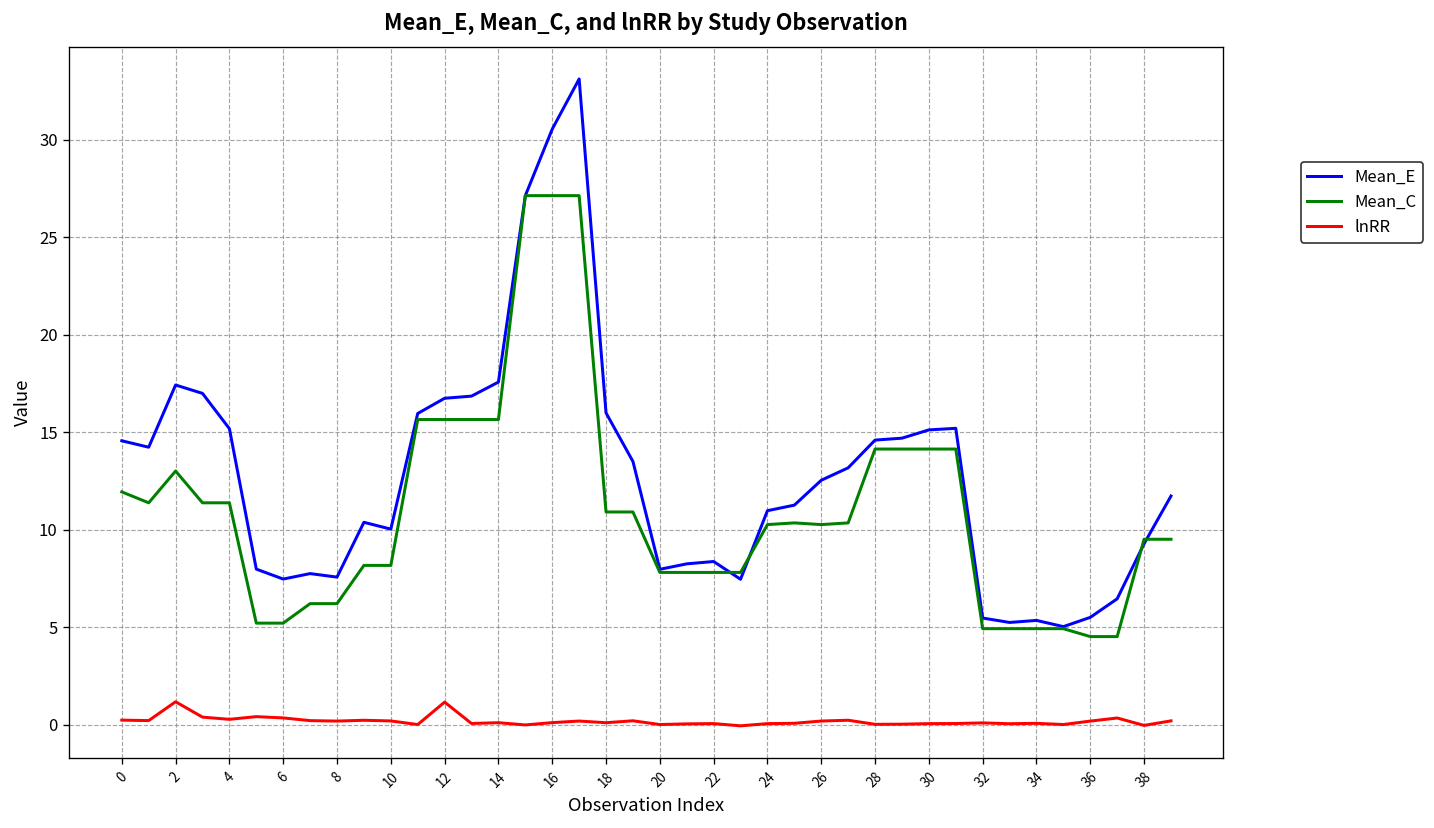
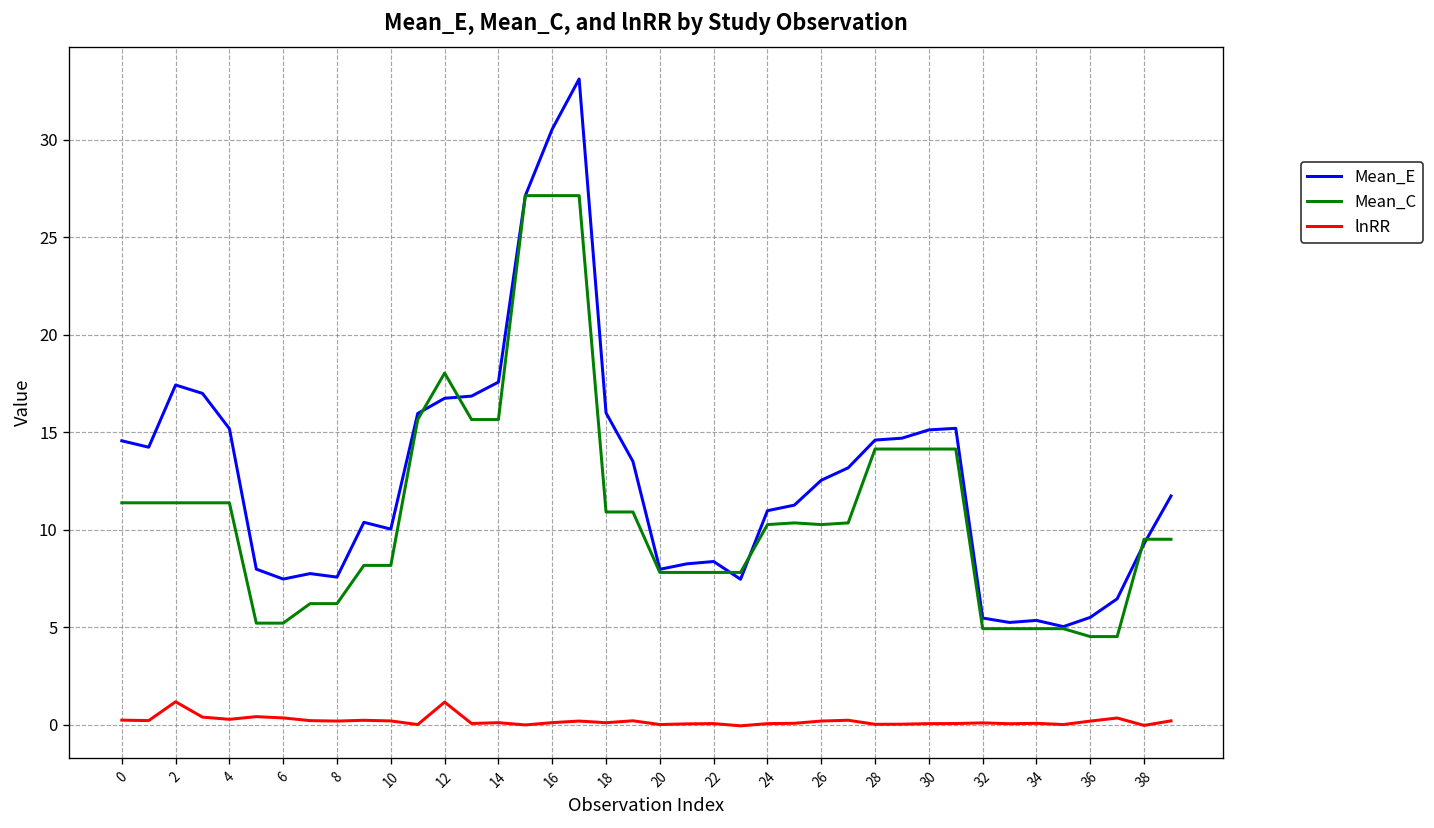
Mean_C, 0: 12.0 -> 11.4
Mean_C, 2: 13.0 -> 11.4
Mean_C, 12: 15.7 -> 18.0
